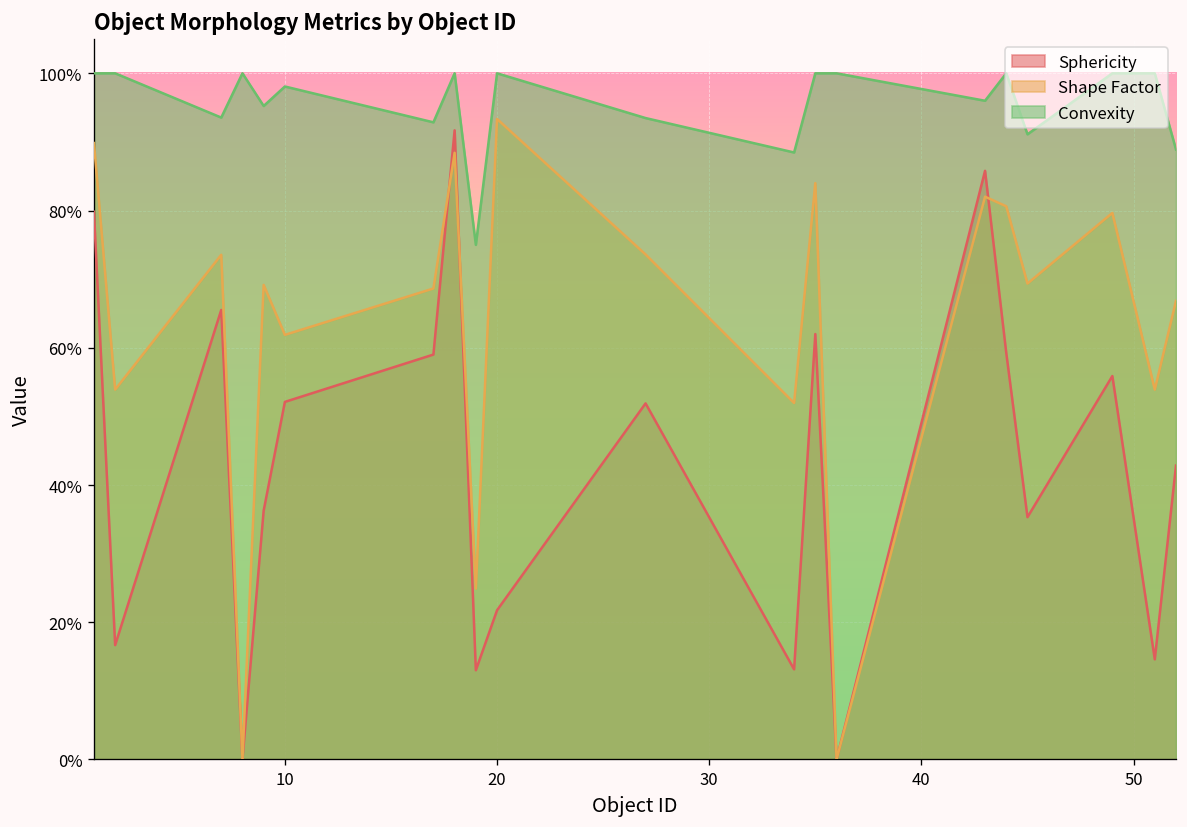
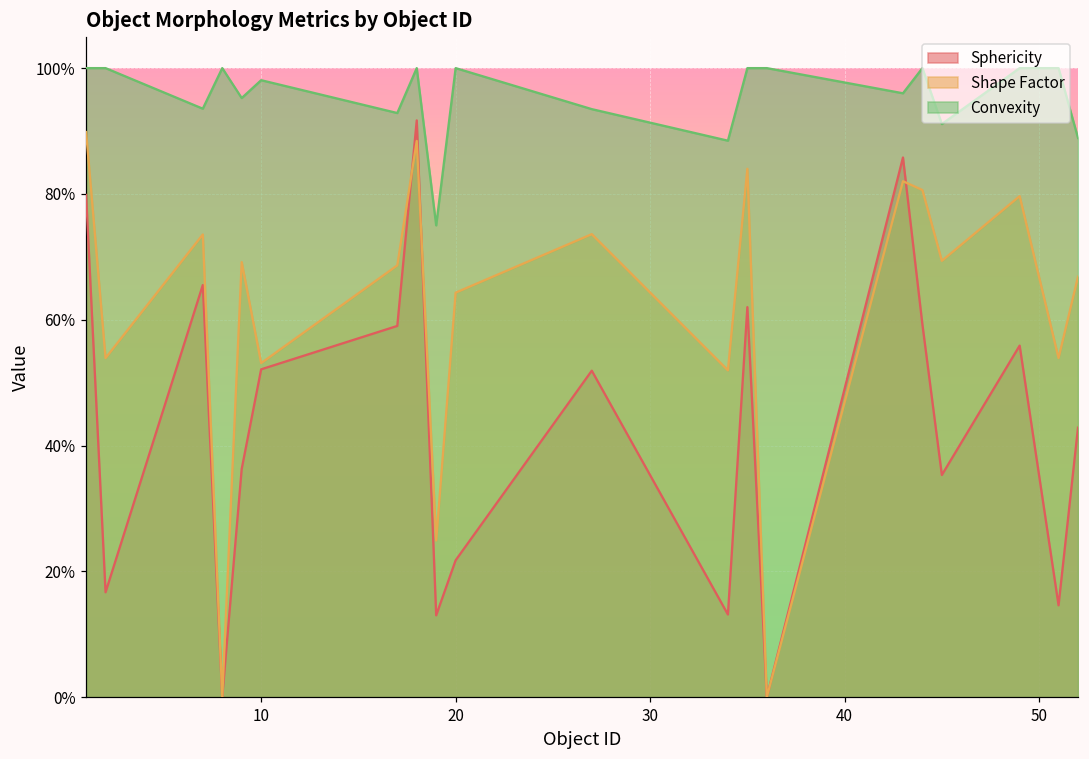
Shape Factor, 10: 62% -> 53%
Shape Factor, 20: 93% -> 64%
